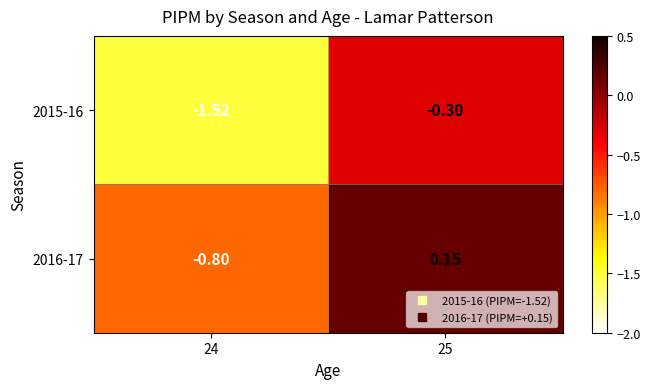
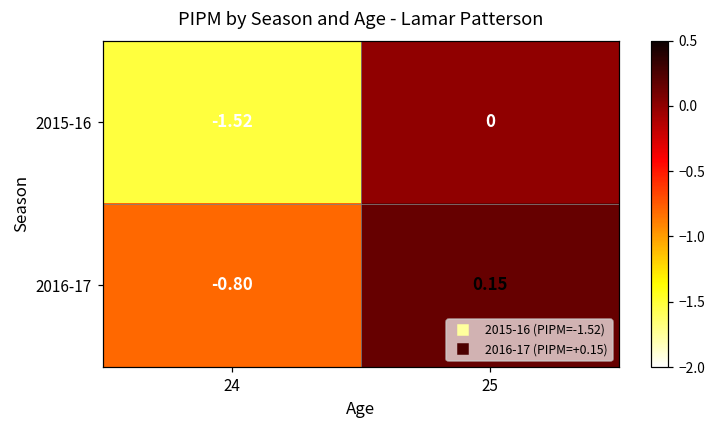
2015-16, 25: -0.30 -> 0
